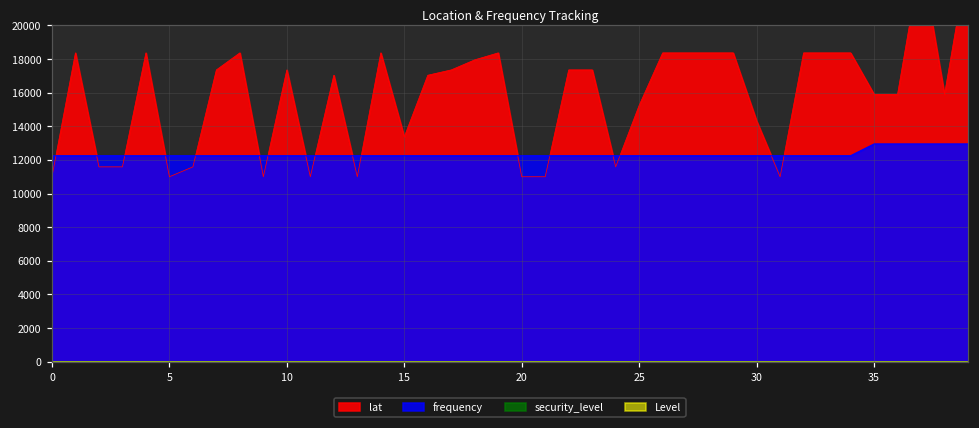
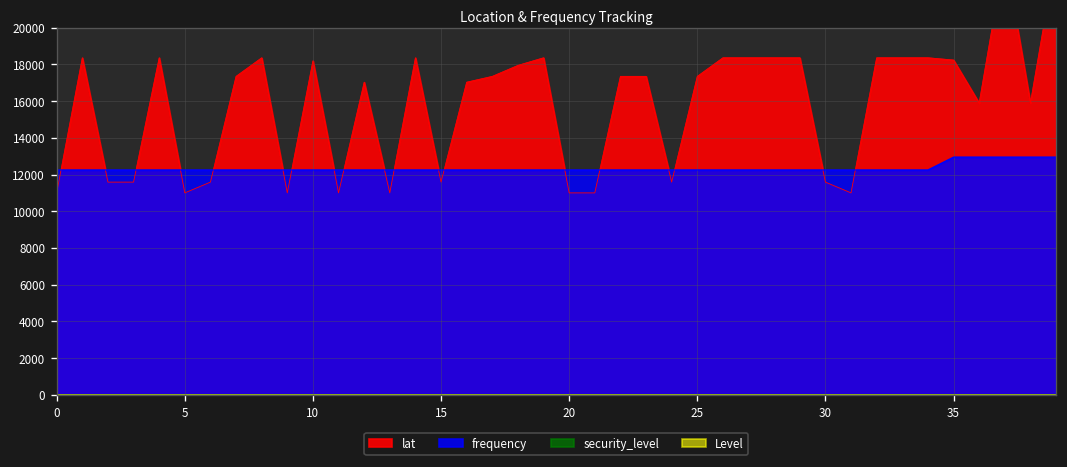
lat, 10: 17400 -> 18200
lat, 15: 13400 -> 11600
lat, 25: 15200 -> 17400
lat, 30: 14300 -> 11600
lat, 35: 15900 -> 18200
